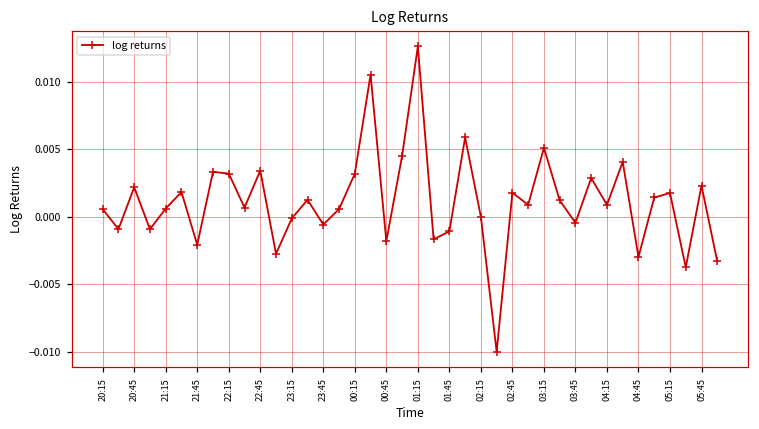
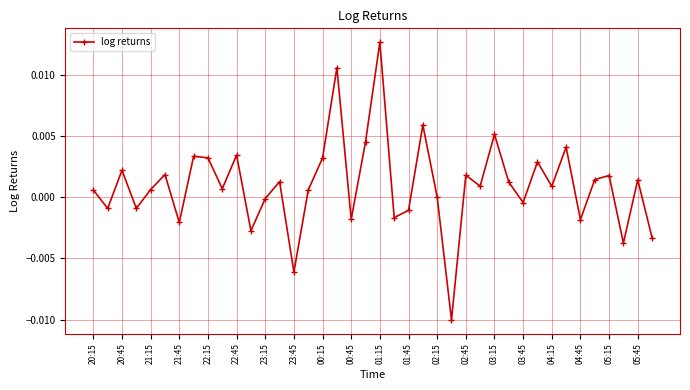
23:45: -0.0006 -> -0.0061
04:45: -0.0030 -> -0.0018
05:45: 0.0023 -> 0.0014
